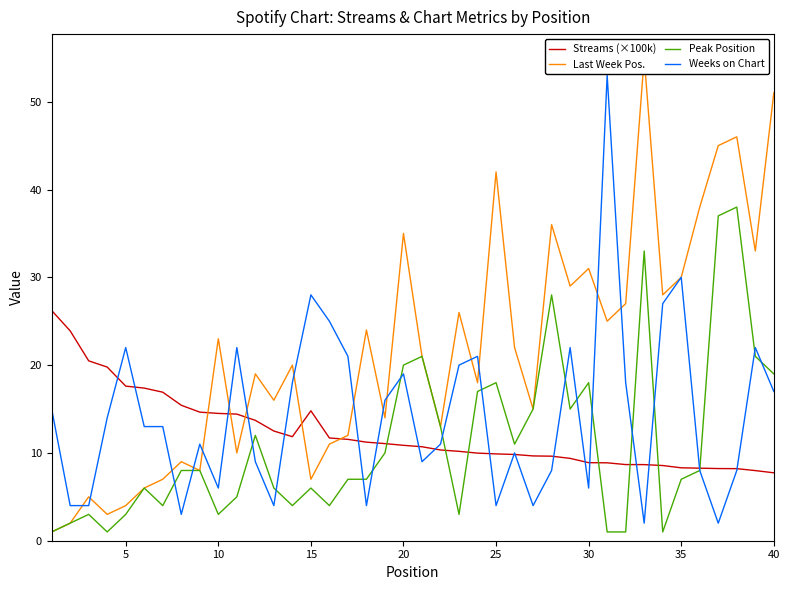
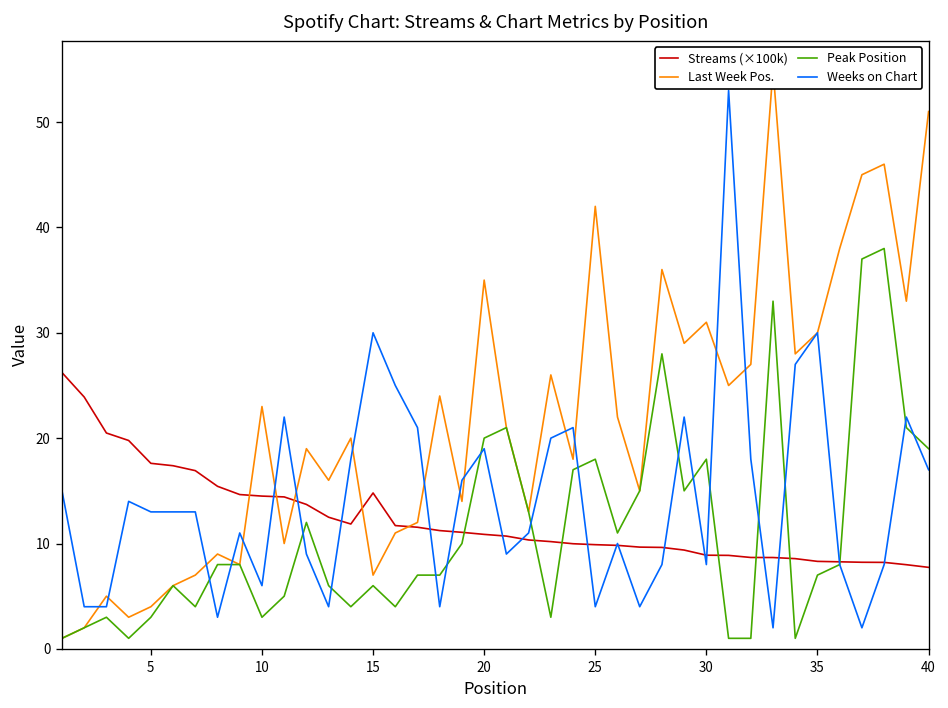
Weeks on Chart, 5: 22 -> 13
Weeks on Chart, 15: 28 -> 30
Weeks on Chart, 30: 6 -> 8
